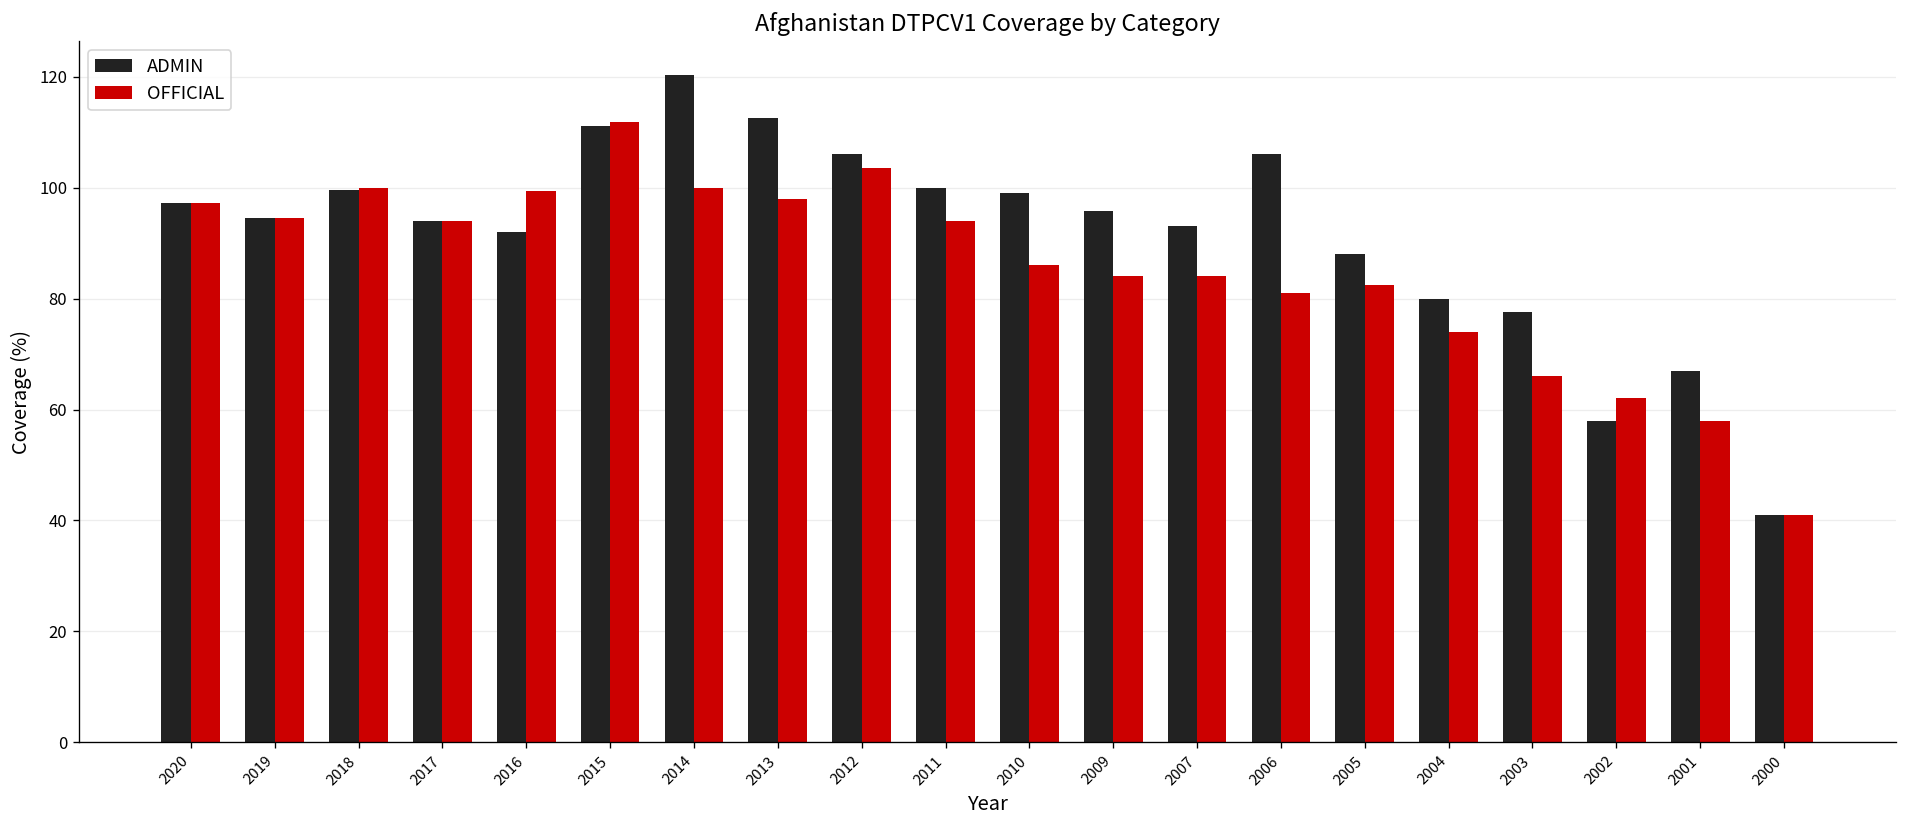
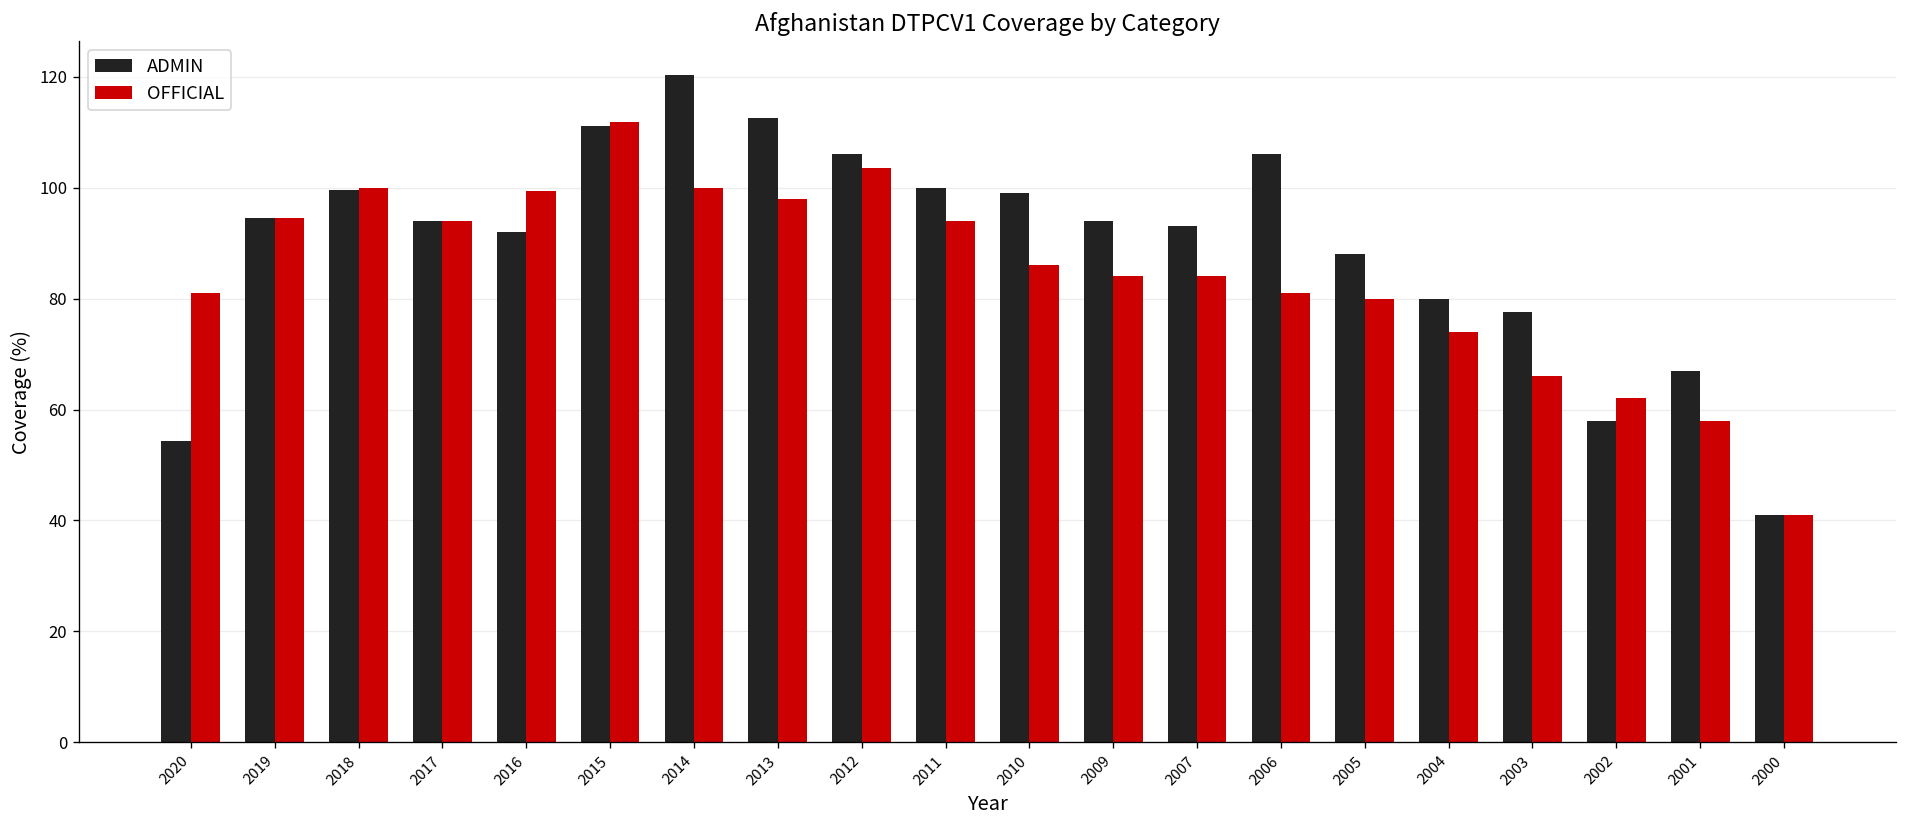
ADMIN, 2020: 97 -> 54
OFFICIAL, 2020: 97 -> 81
ADMIN, 2009: 96 -> 94
OFFICIAL, 2005: 83 -> 80
